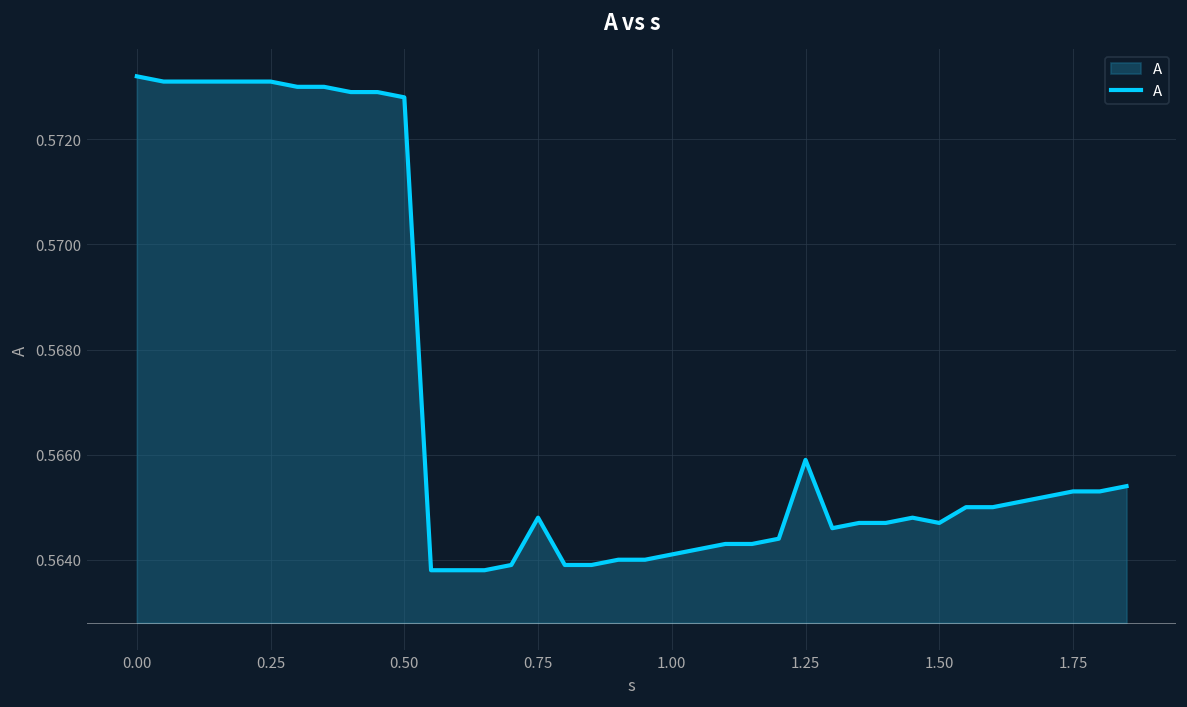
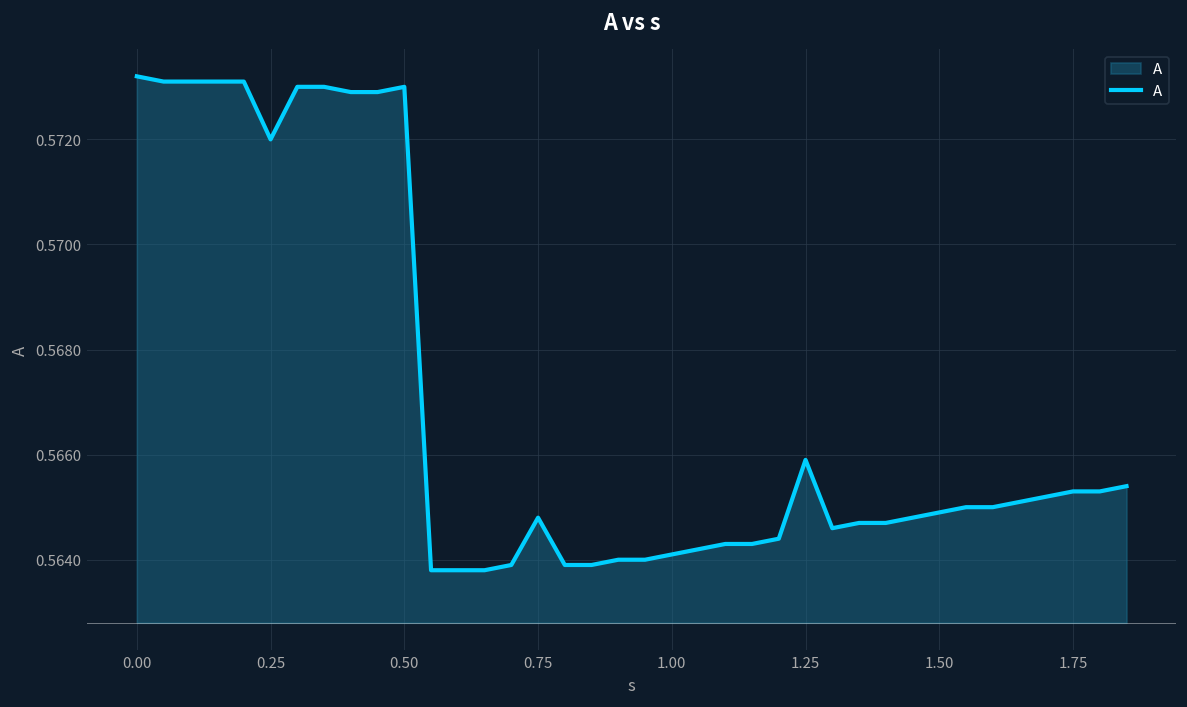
0.25: 0.5731 -> 0.5720
0.50: 0.5728 -> 0.5730
1.50: 0.5647 -> 0.5649
